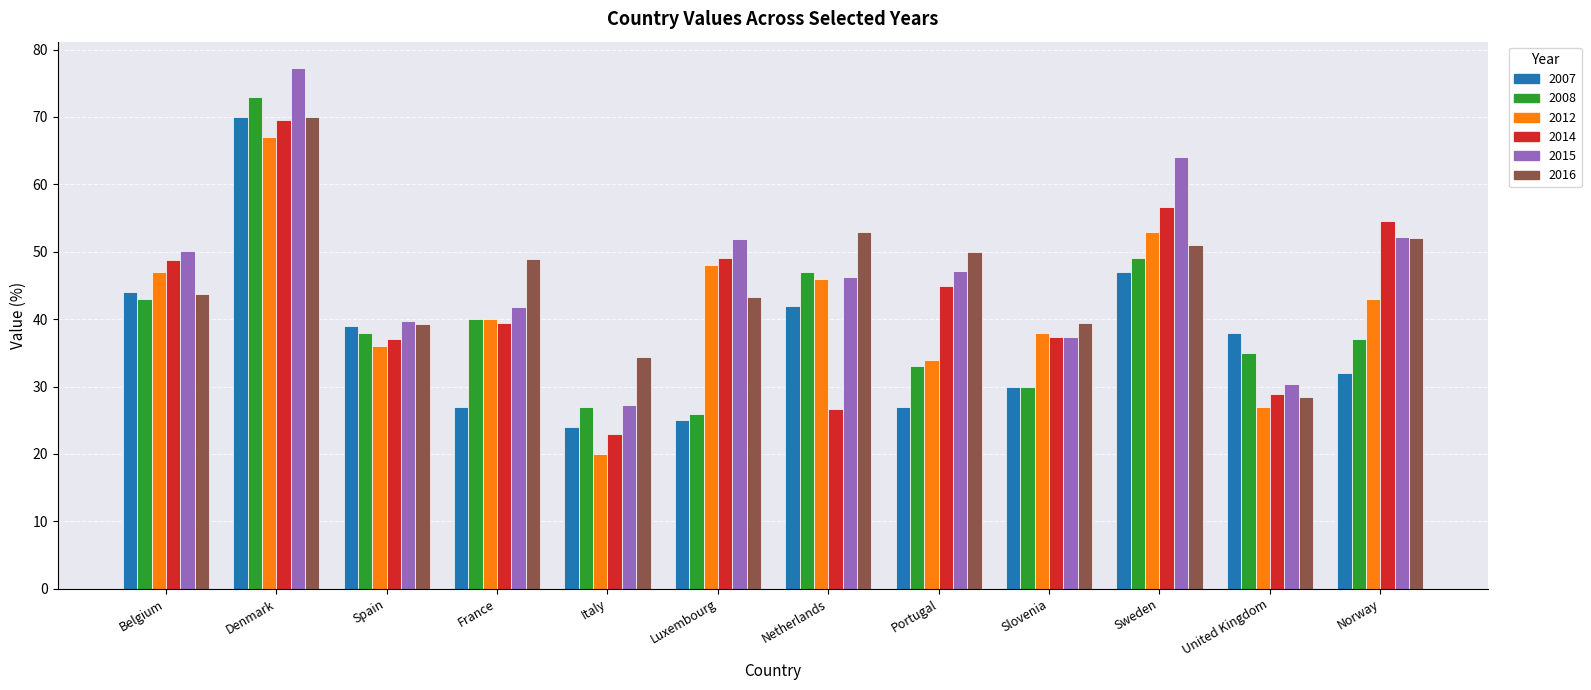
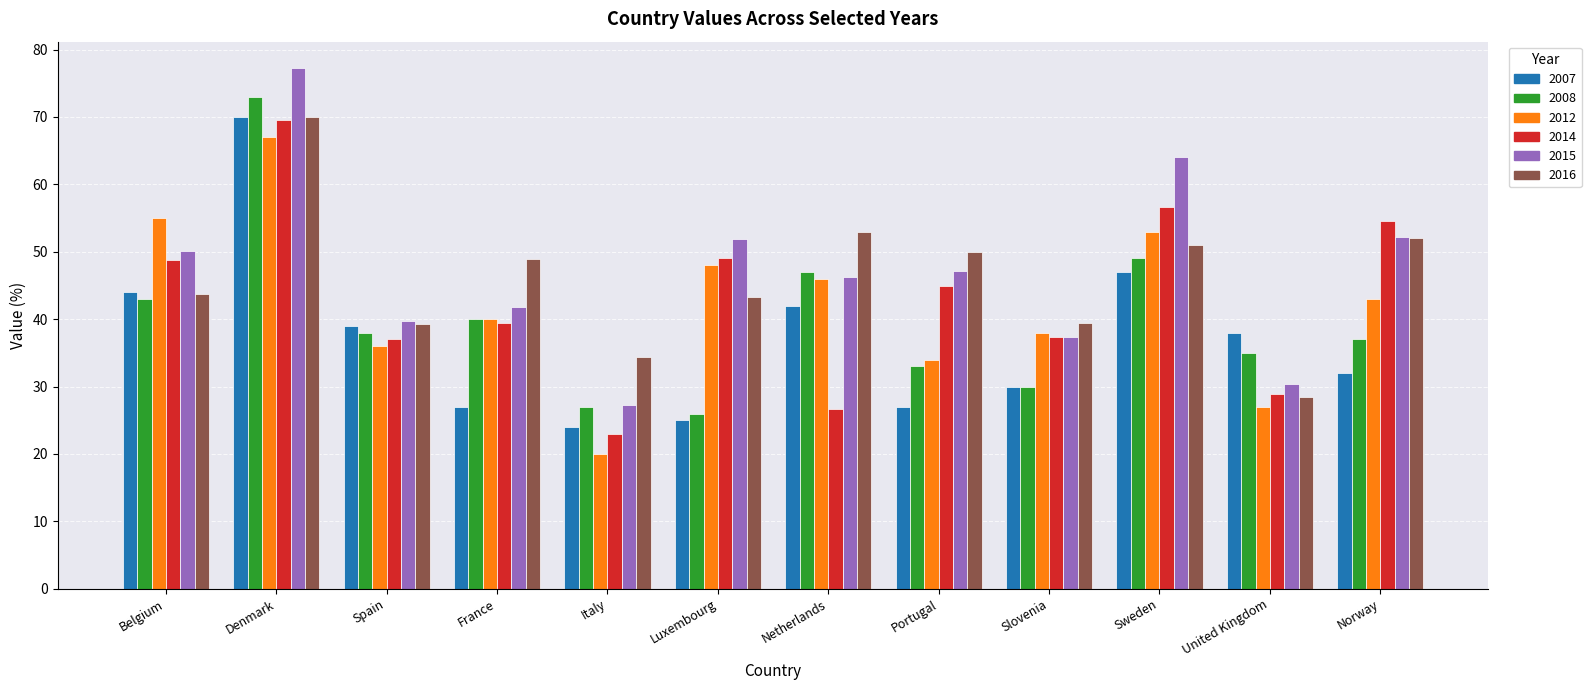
2012, Belgium: 47 -> 55
